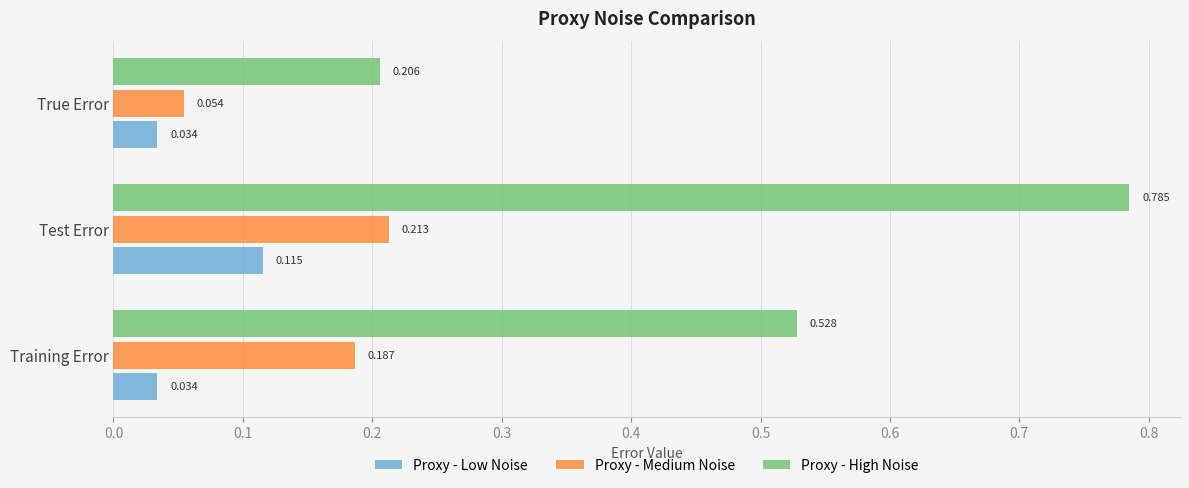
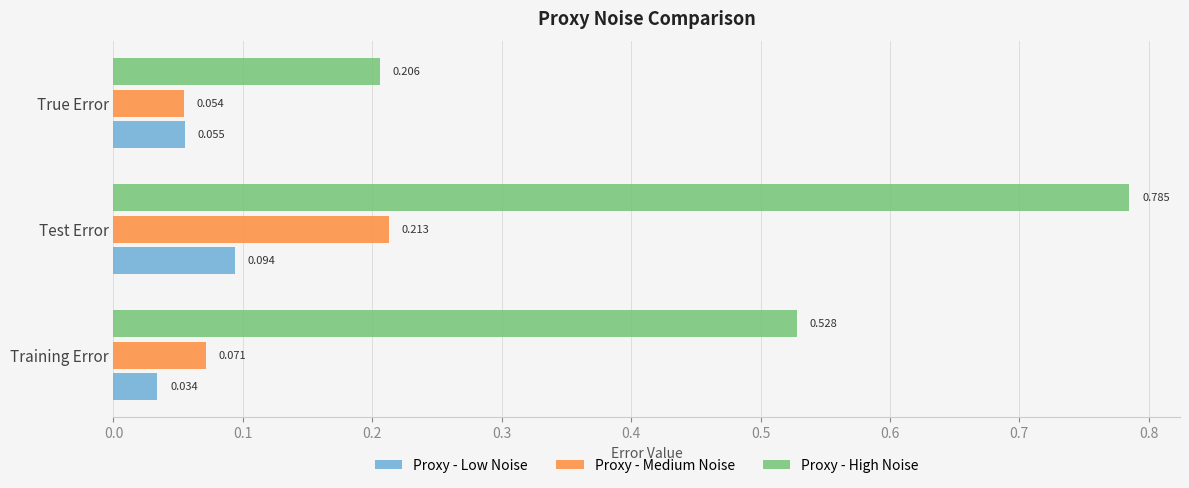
Proxy - Low Noise, True Error: 0.034 -> 0.055
Proxy - Low Noise, Test Error: 0.115 -> 0.094
Proxy - Medium Noise, Training Error: 0.187 -> 0.071
